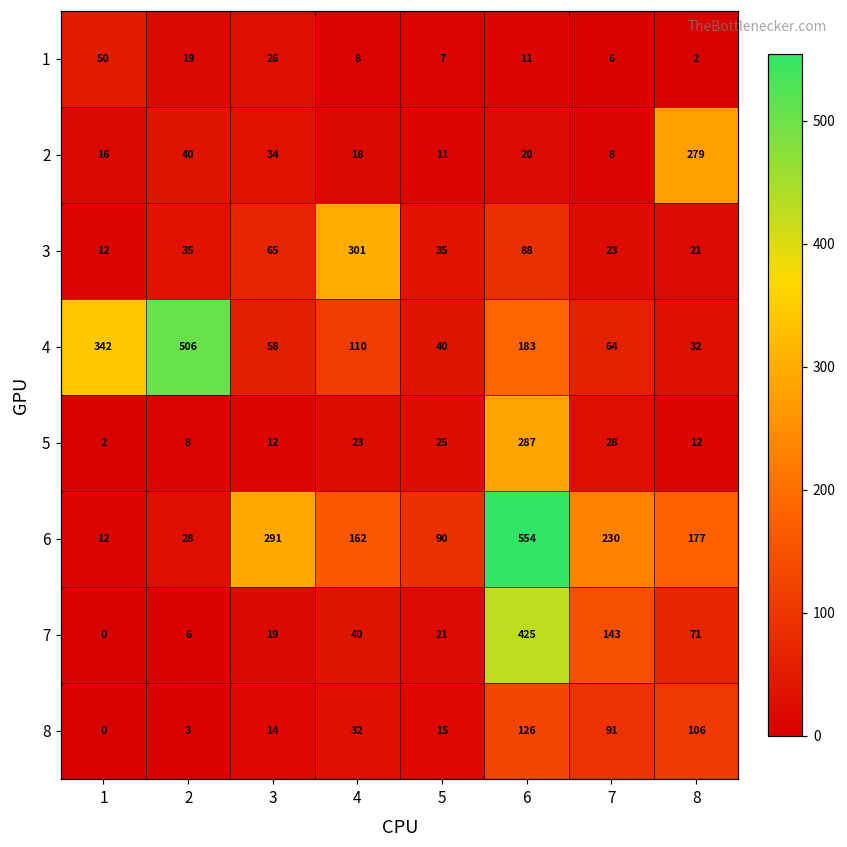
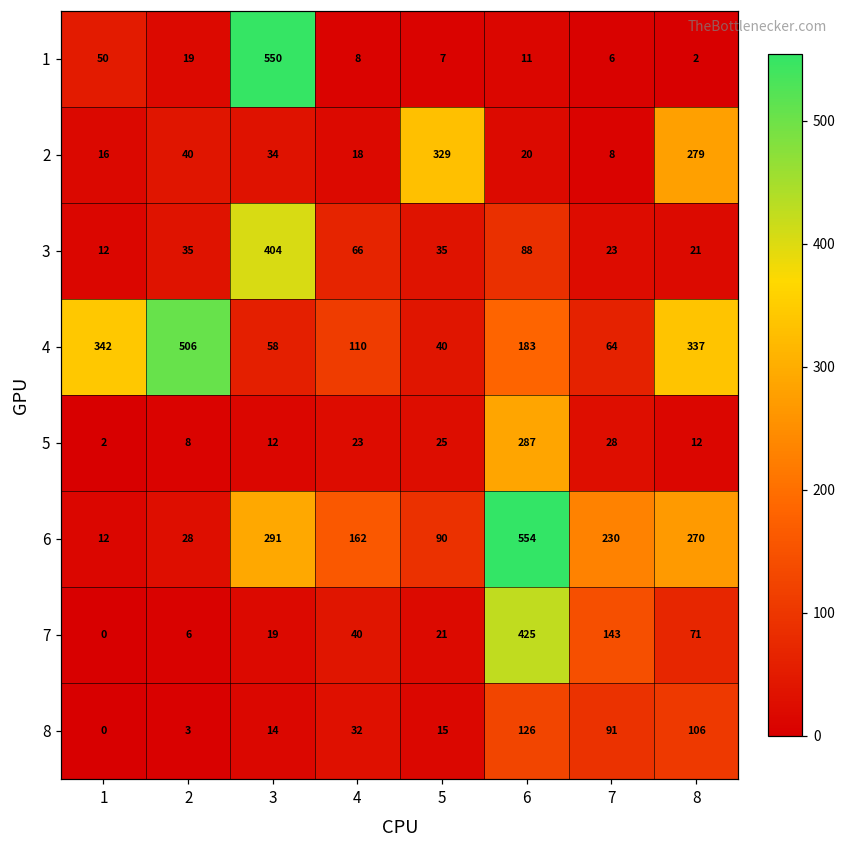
1, 3: 26 -> 550
2, 5: 11 -> 329
3, 3: 65 -> 404
3, 4: 301 -> 66
4, 8: 32 -> 337
6, 8: 177 -> 270
